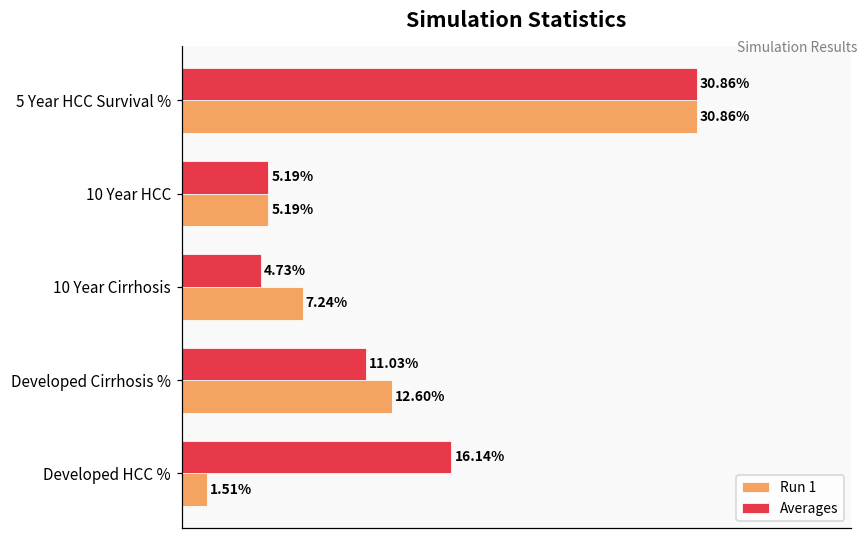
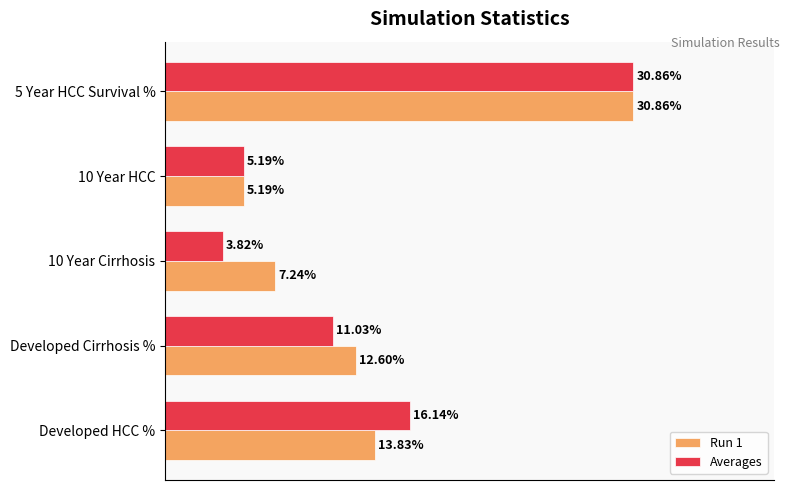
Averages, 10 Year Cirrhosis: 4.73% -> 3.82%
Run 1, Developed HCC %: 1.51% -> 13.83%
